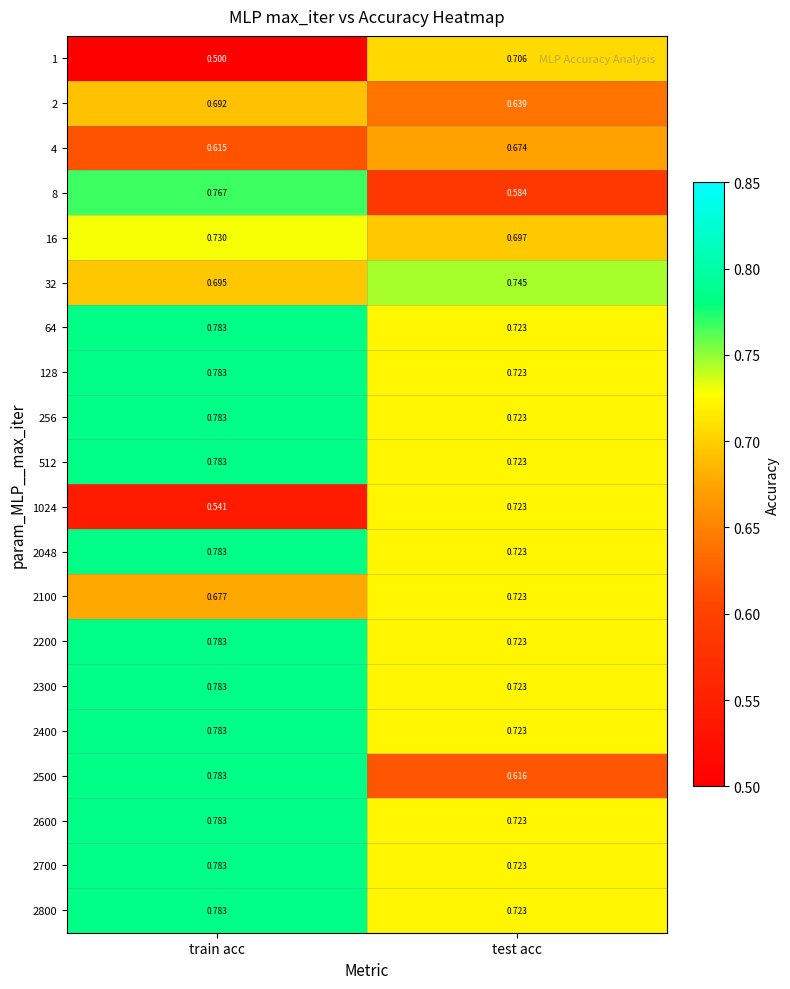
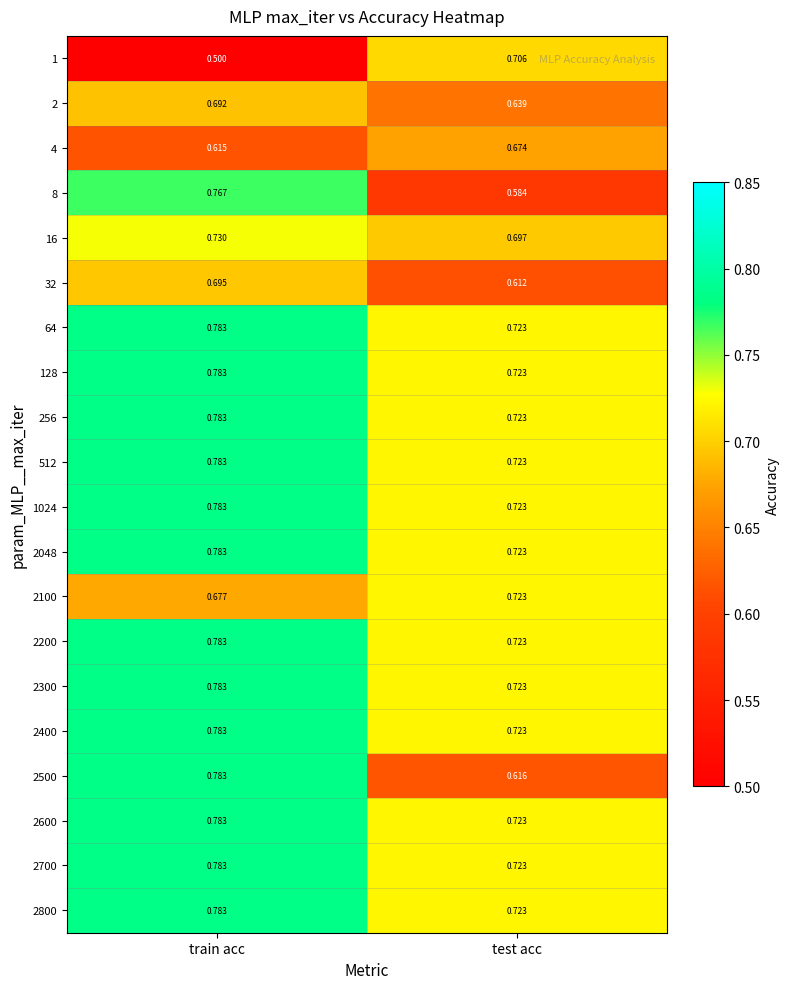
32, test acc: 0.745 -> 0.612
1024, train acc: 0.541 -> 0.783
